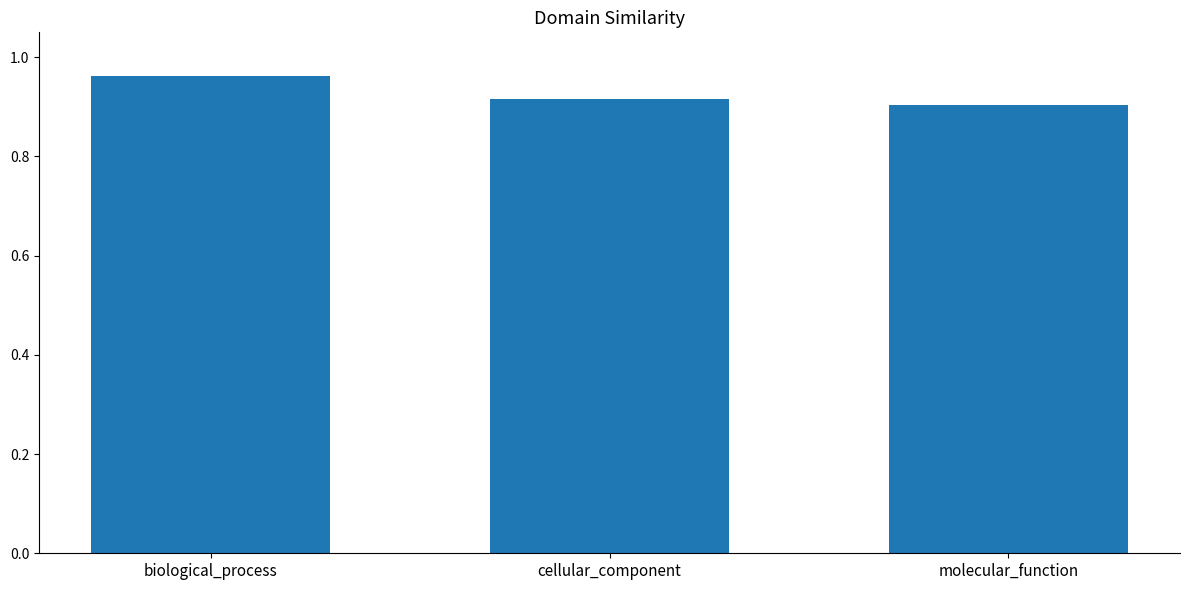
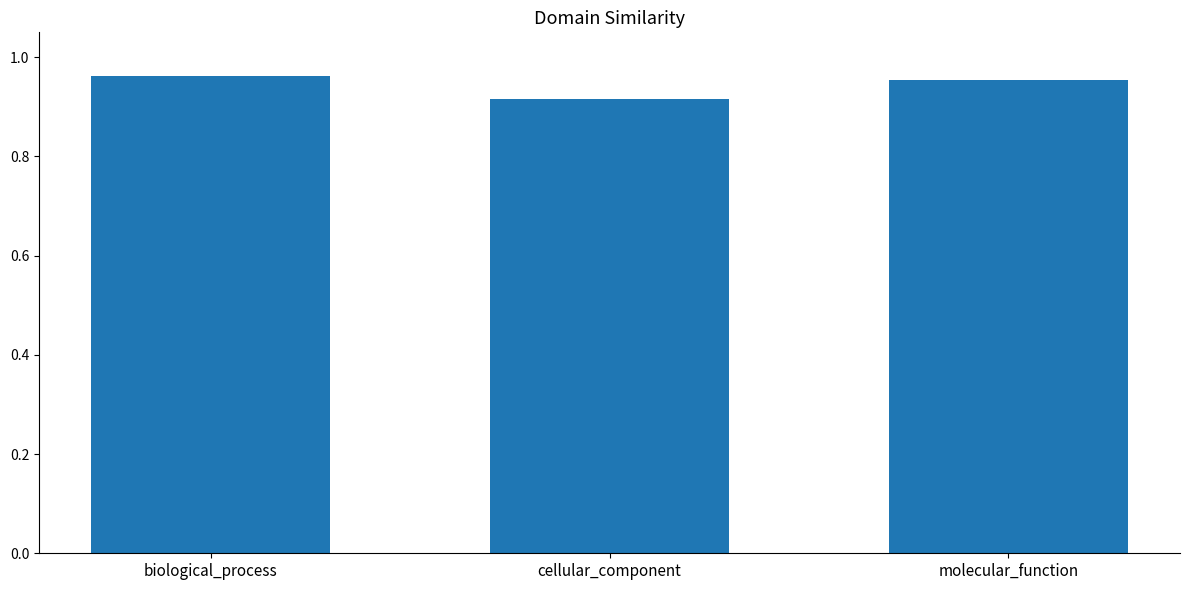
molecular_function: 0.90 -> 0.95
